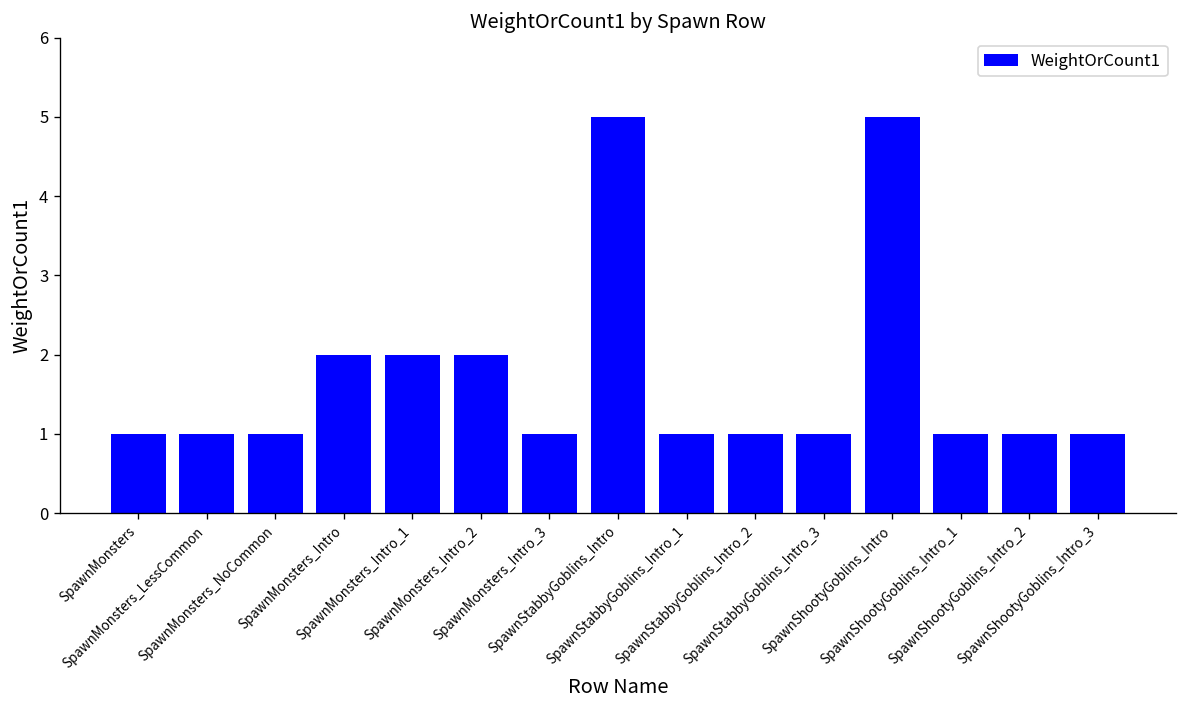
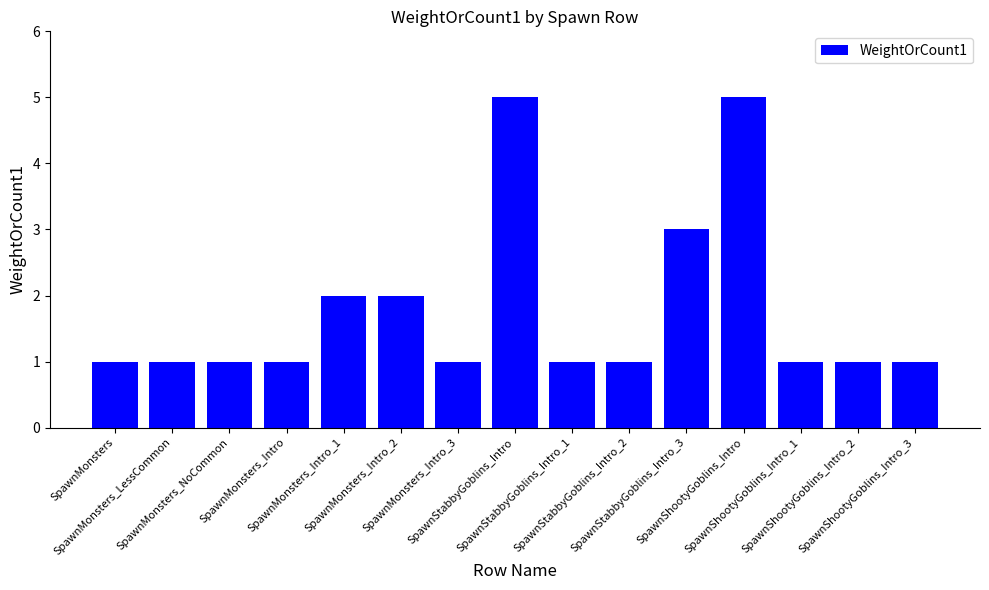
SpawnMonsters_Intro: 2 -> 1
SpawnStabbyGoblins_Intro_3: 1 -> 3
